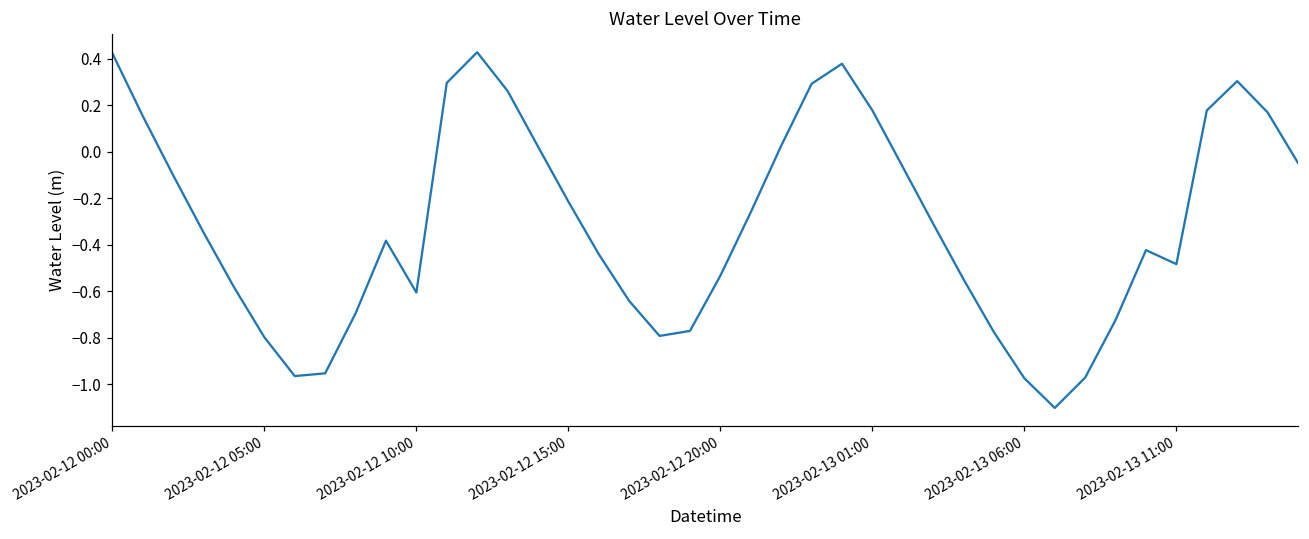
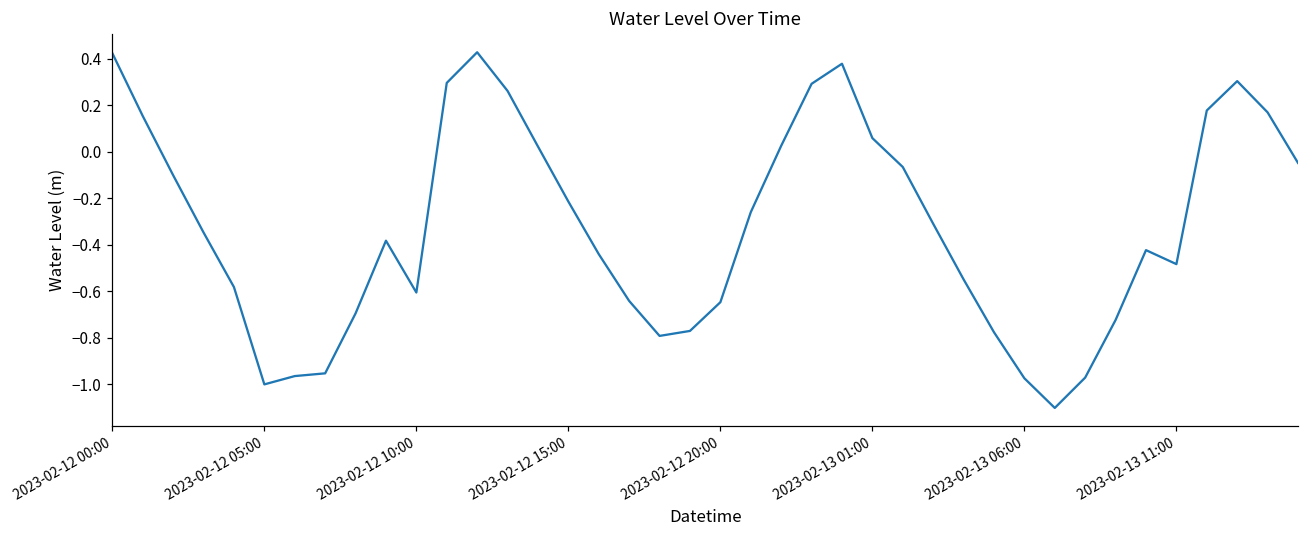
2023-02-12 05:00: -0.80 -> -1.00
2023-02-12 20:00: -0.53 -> -0.65
2023-02-13 01:00: 0.18 -> 0.06
